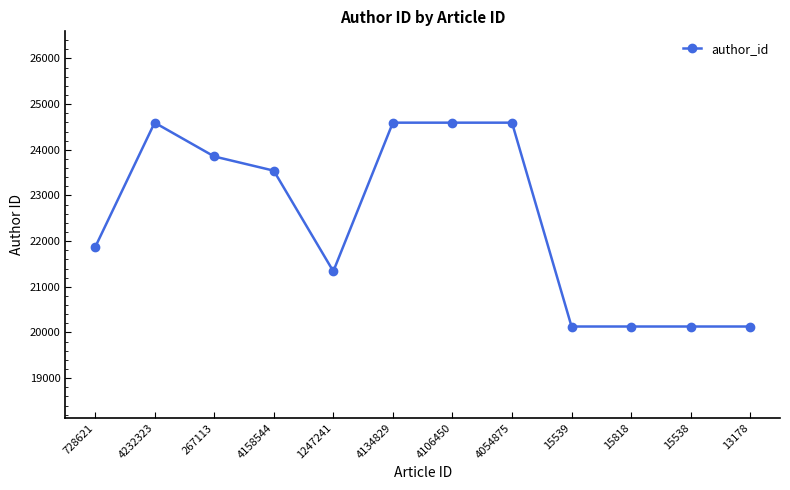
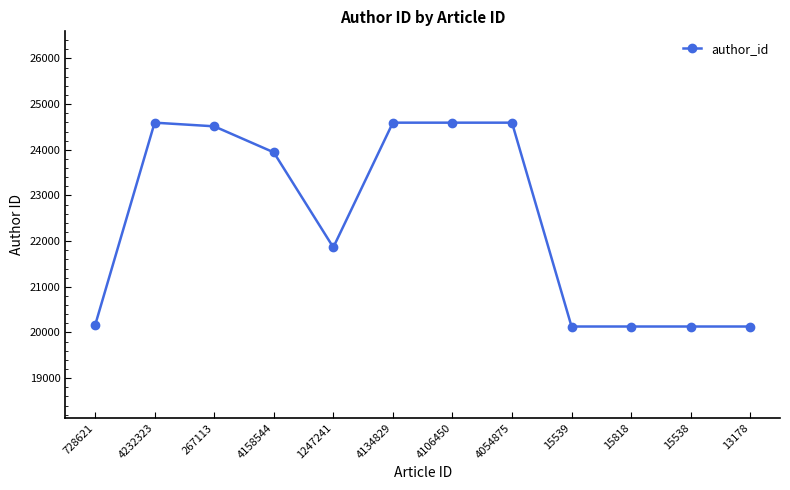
728621: 21900 -> 20200
267113: 23900 -> 24500
4158544: 23500 -> 23900
1247241: 21300 -> 21900
